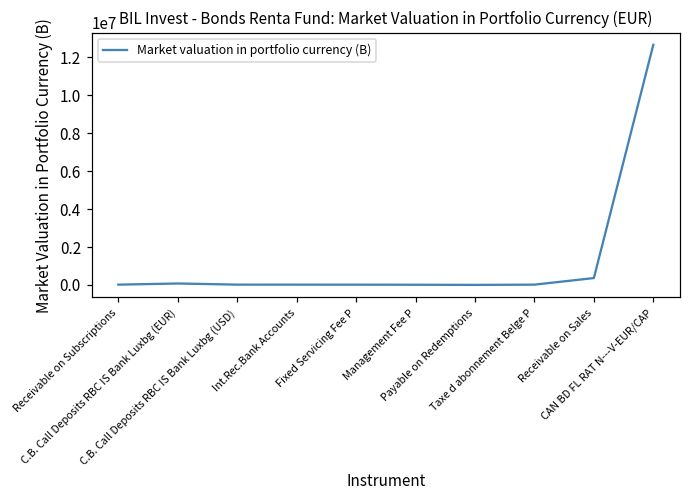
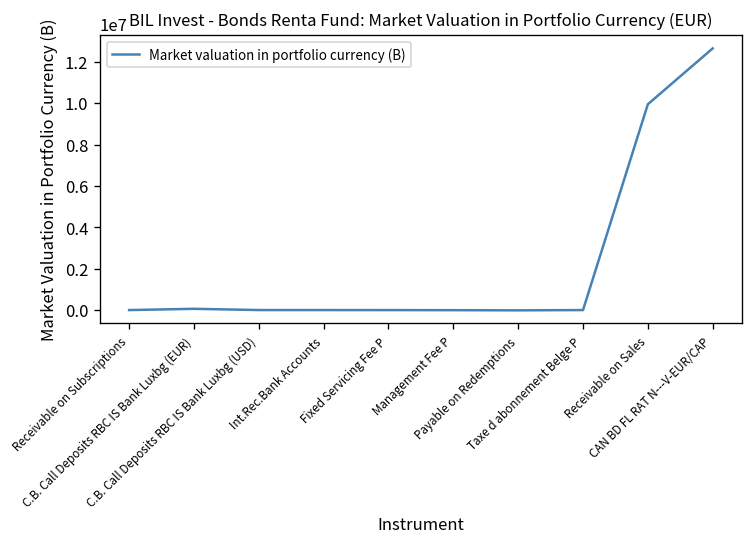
Receivable on Sales: 300000 -> 9900000
